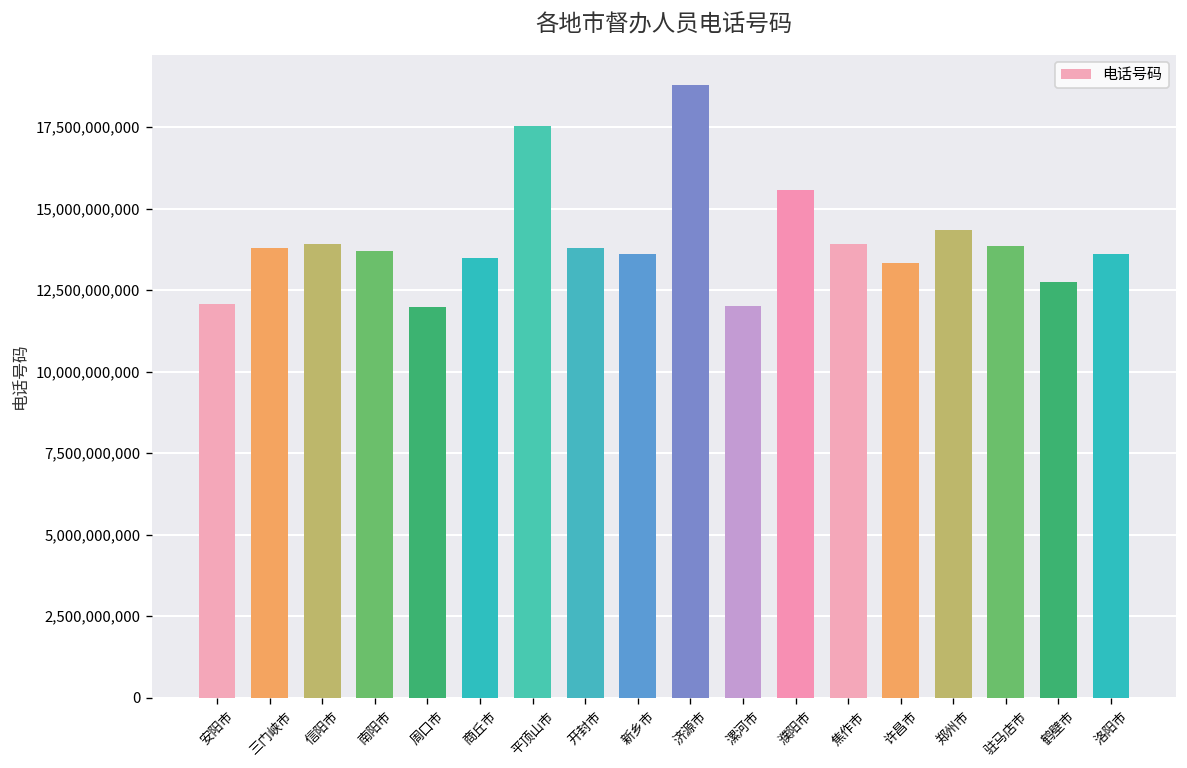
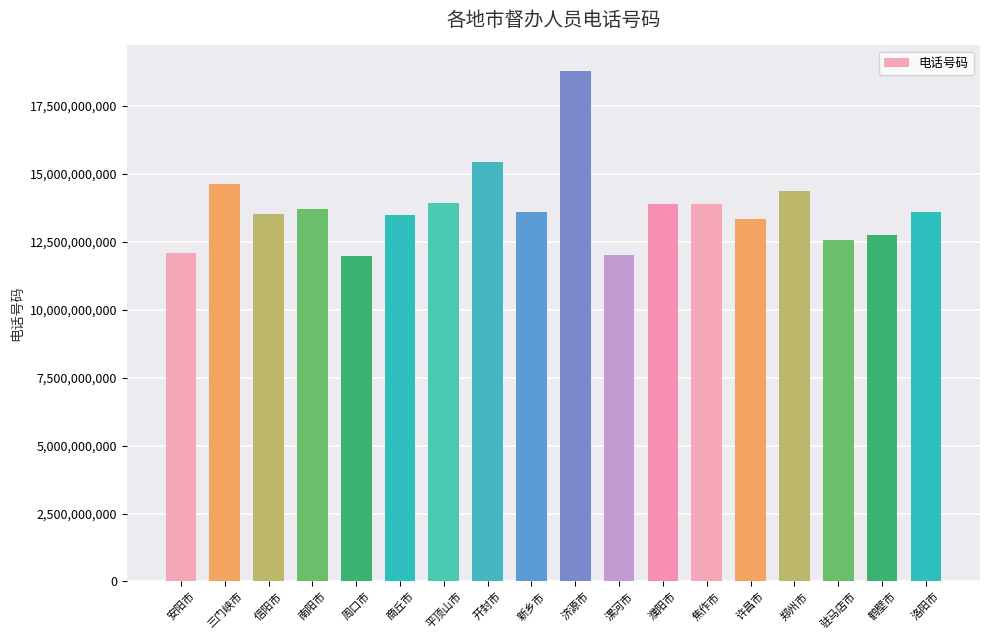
三门峡市: 13,800,000,000 -> 14,600,000,000
信阳市: 13,900,000,000 -> 13,500,000,000
平顶山市: 17,600,000,000 -> 13,900,000,000
开封市: 13,800,000,000 -> 15,400,000,000
濮阳市: 15,600,000,000 -> 13,900,000,000
驻马店市: 13,800,000,000 -> 12,600,000,000
